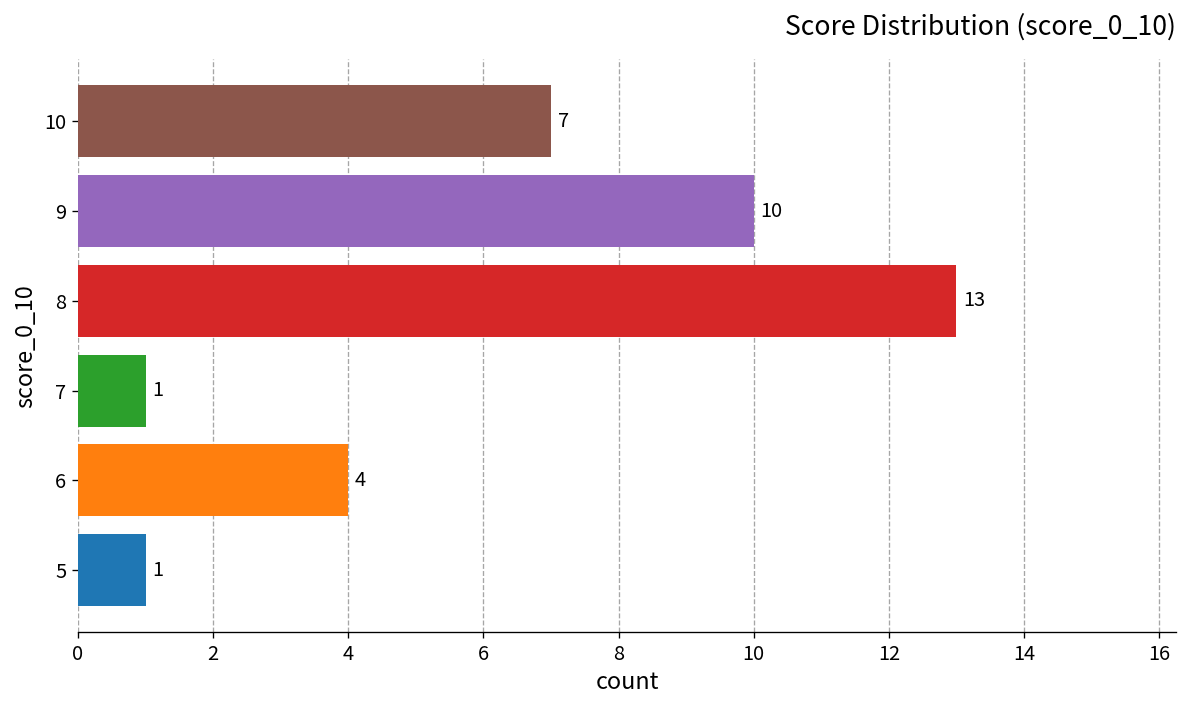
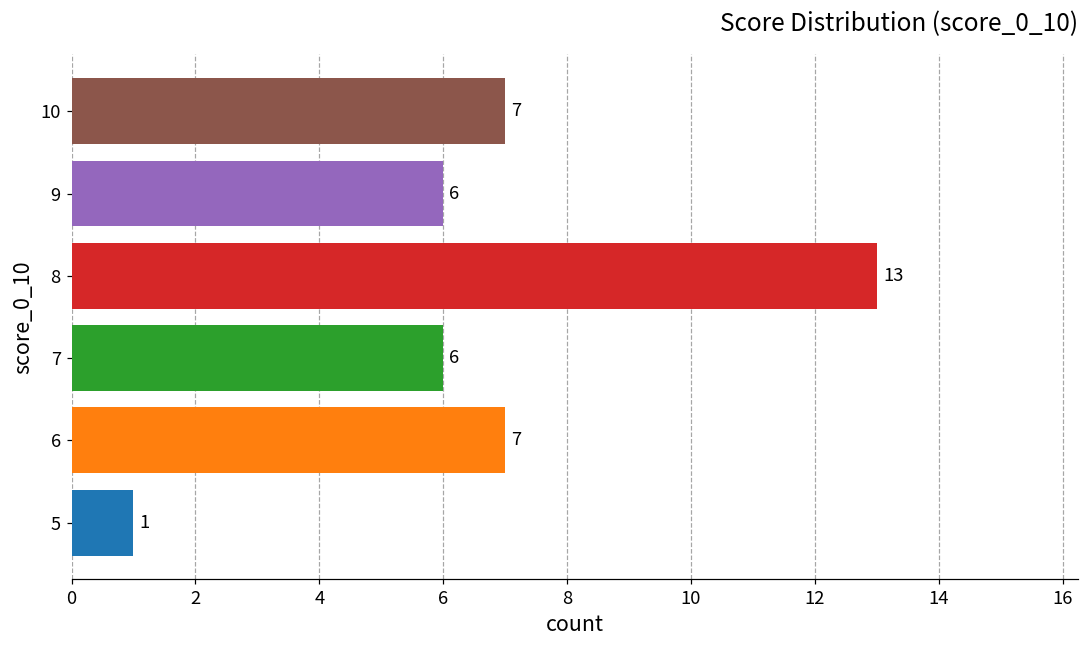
9: 10 -> 6
7: 1 -> 6
6: 4 -> 7
